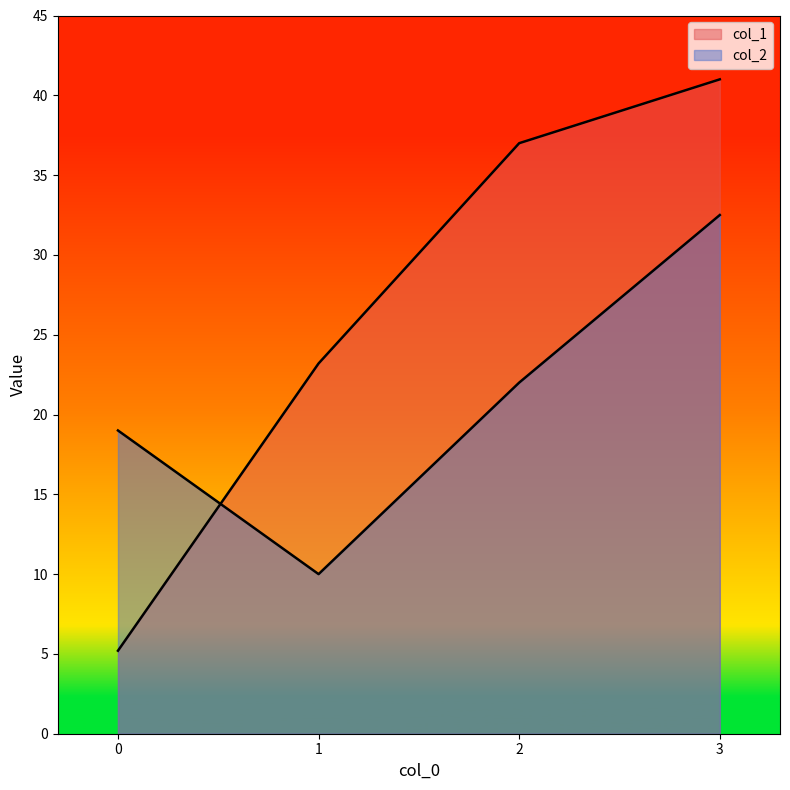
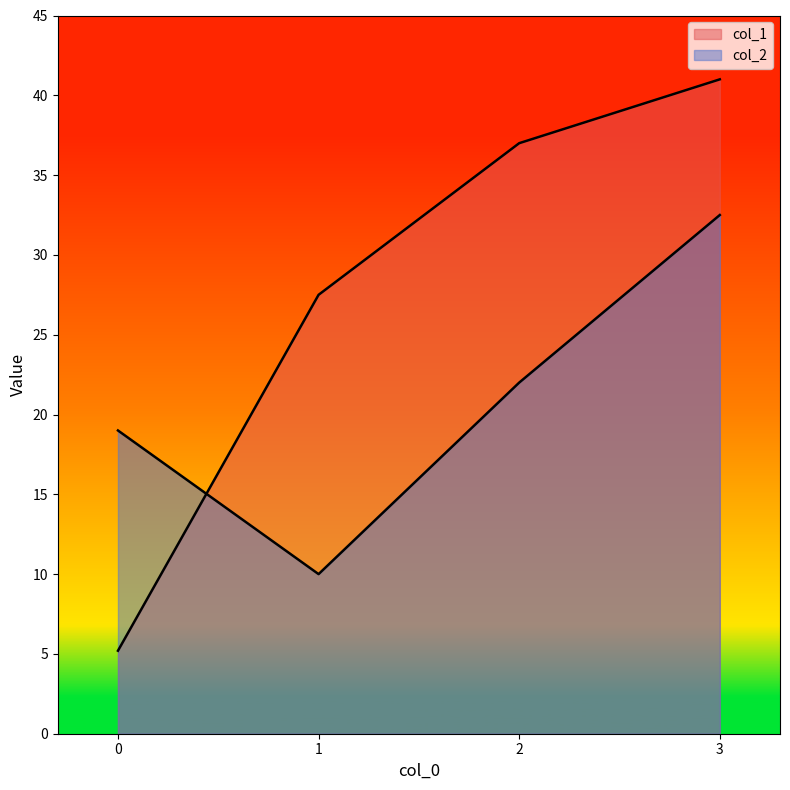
col_1, 1: 23.2 -> 27.5
